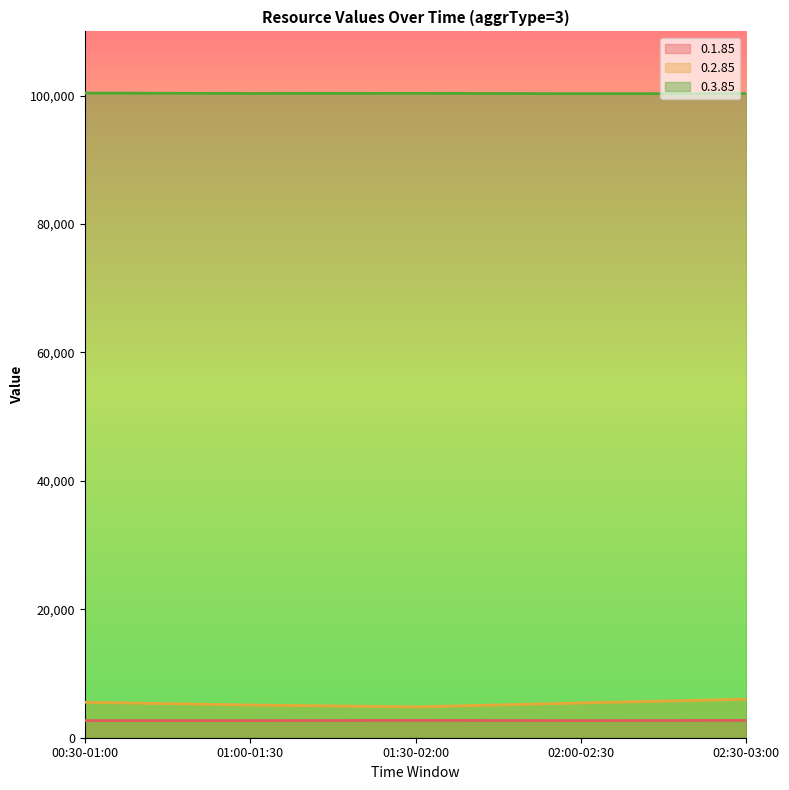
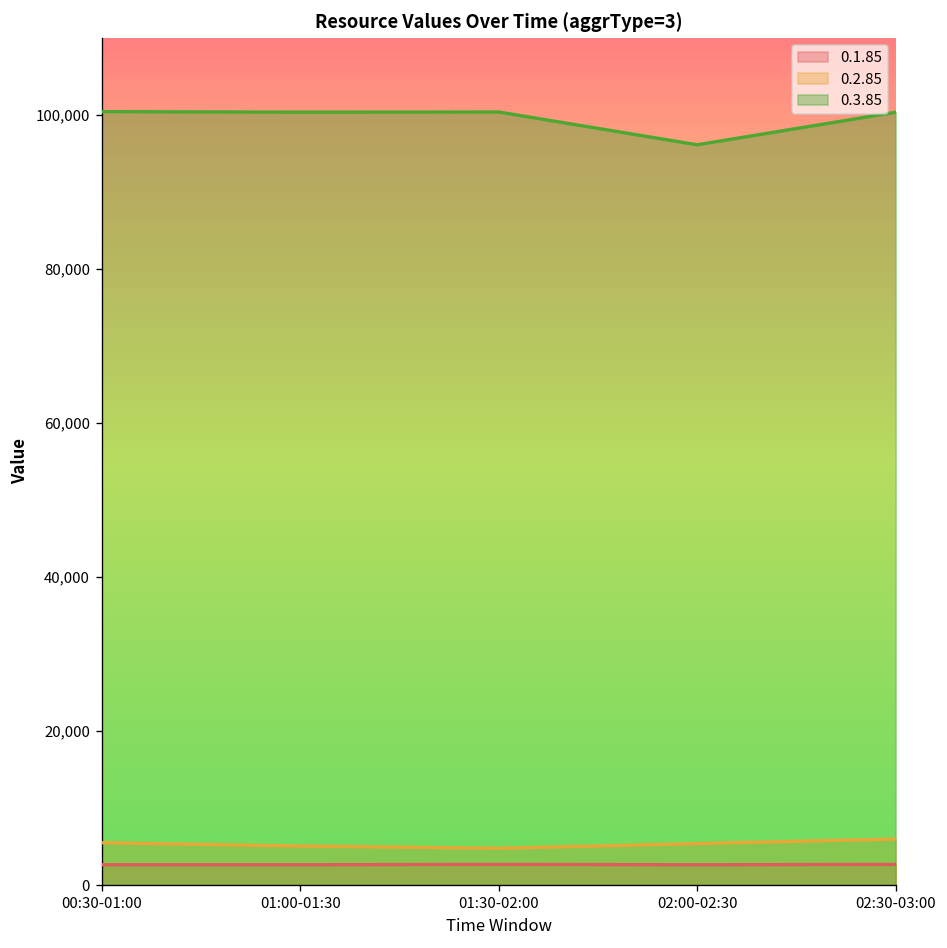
0.3.85, 02:00-02:30: 100,000 -> 96,000
